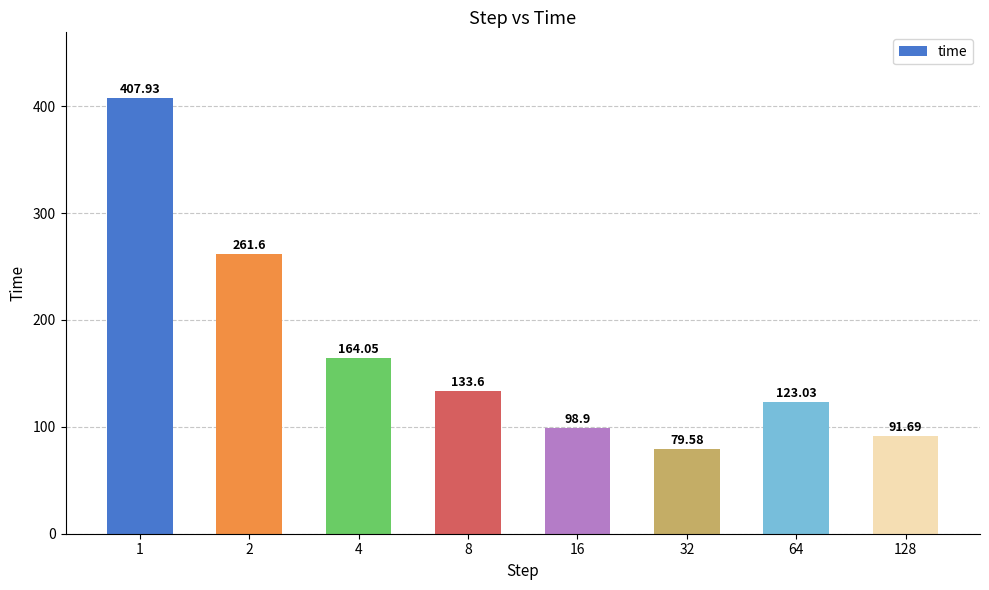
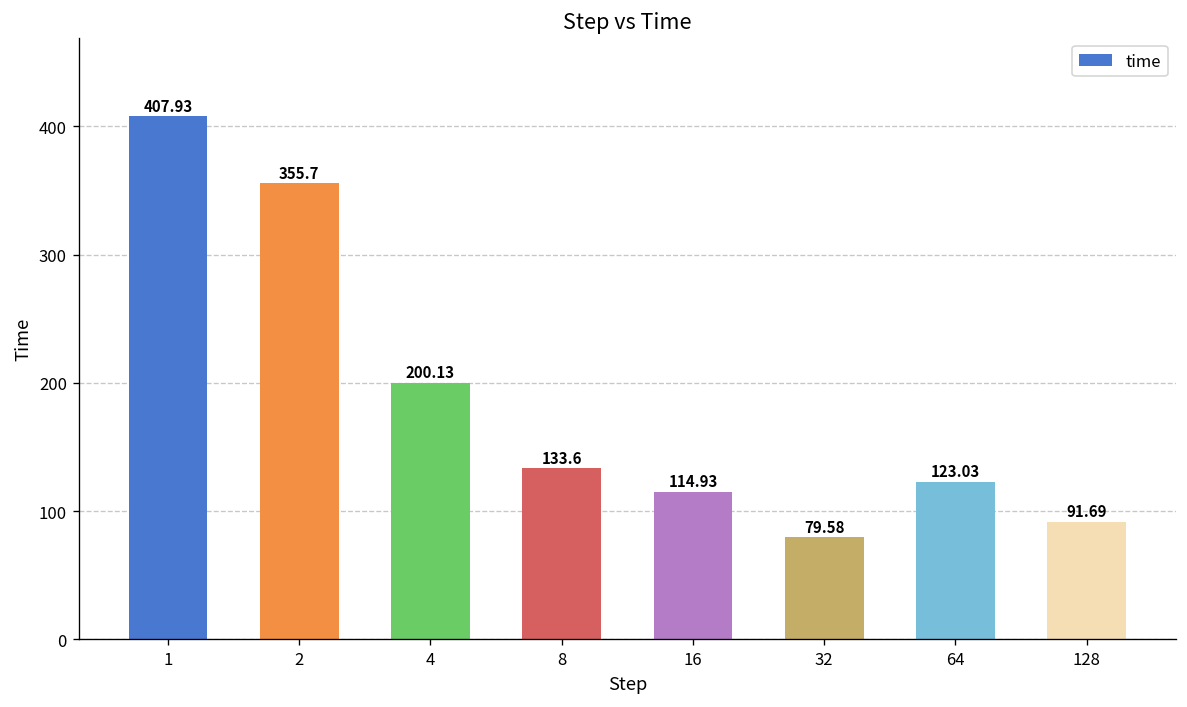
2: 261.6 -> 355.7
4: 164.05 -> 200.13
16: 98.9 -> 114.93
